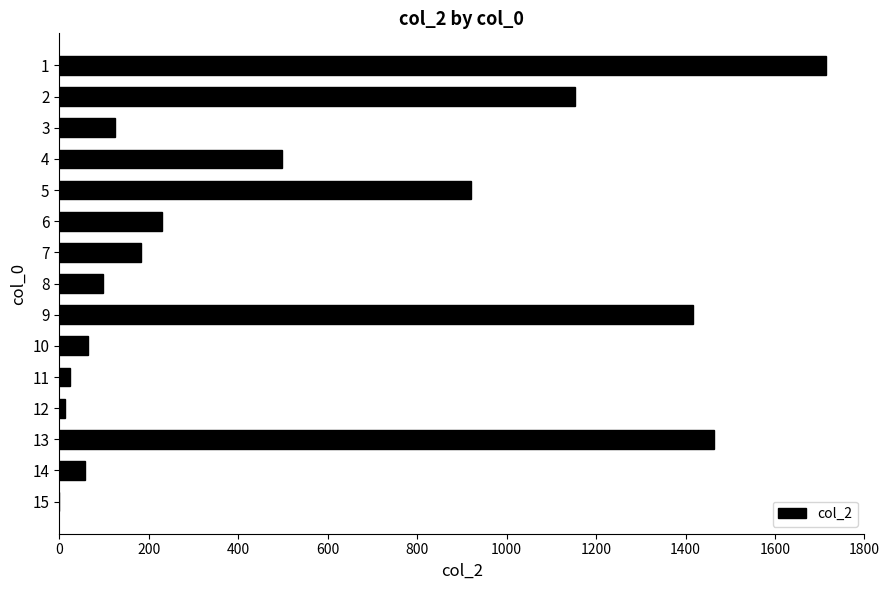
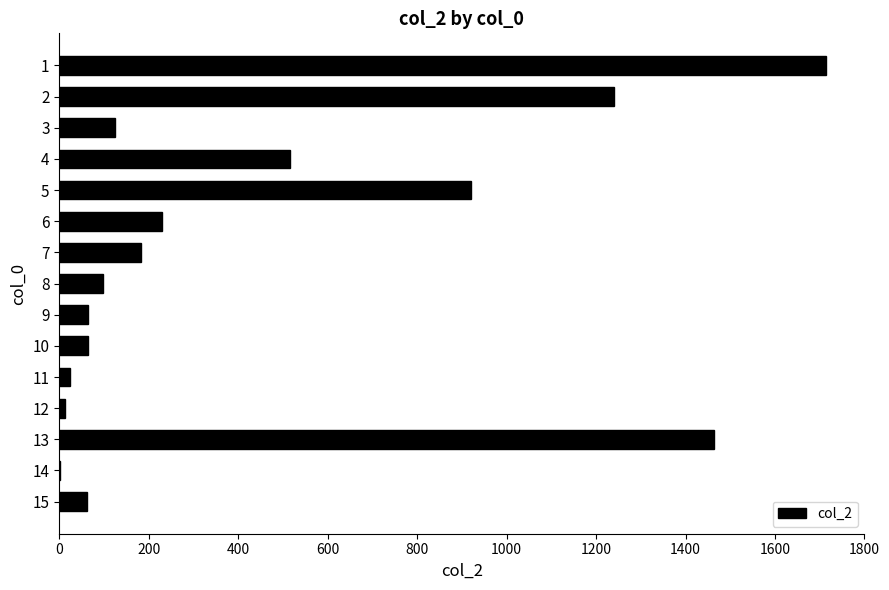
2: 1150 -> 1240
4: 500 -> 520
9: 1420 -> 70
14: 60 -> 0
15: 0 -> 60
